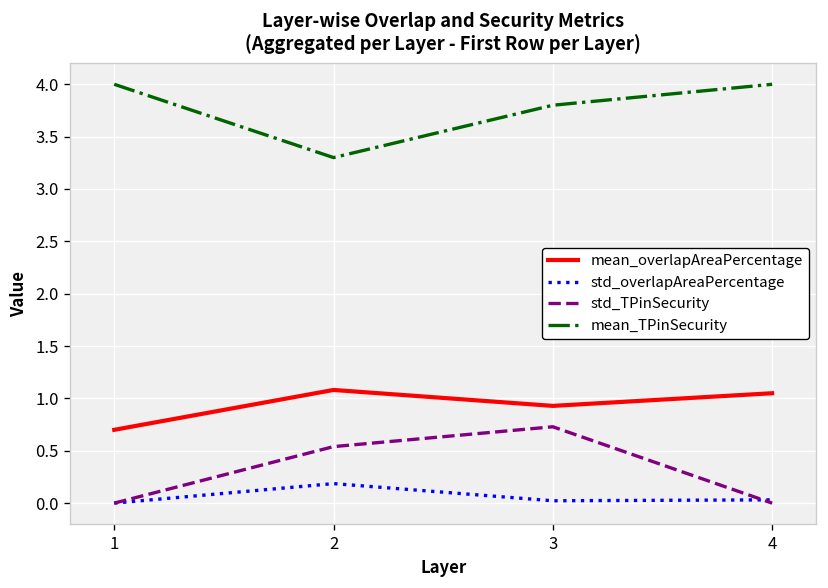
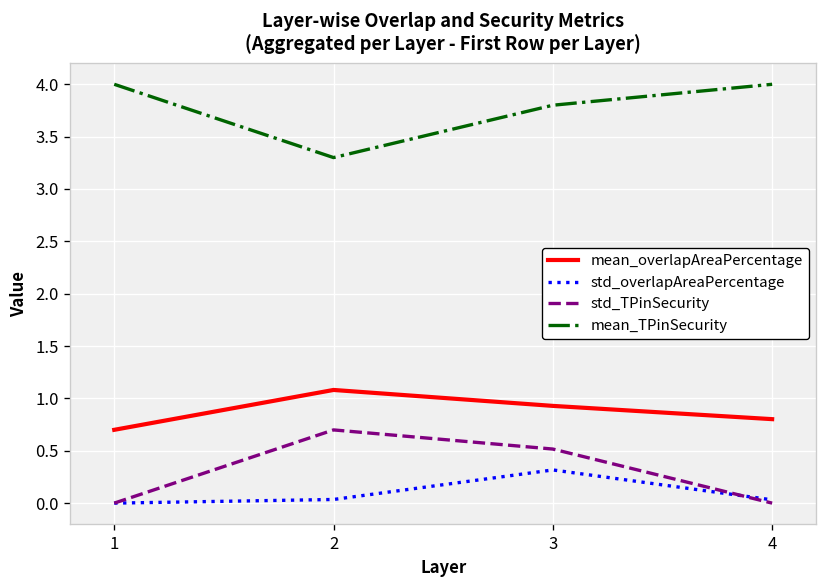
std_overlapAreaPercentage, 2: 0.2 -> 0.0
std_TPinSecurity, 2: 0.5 -> 0.7
std_overlapAreaPercentage, 3: 0.0 -> 0.3
std_TPinSecurity, 3: 0.7 -> 0.5
mean_overlapAreaPercentage, 4: 1.0 -> 0.8
